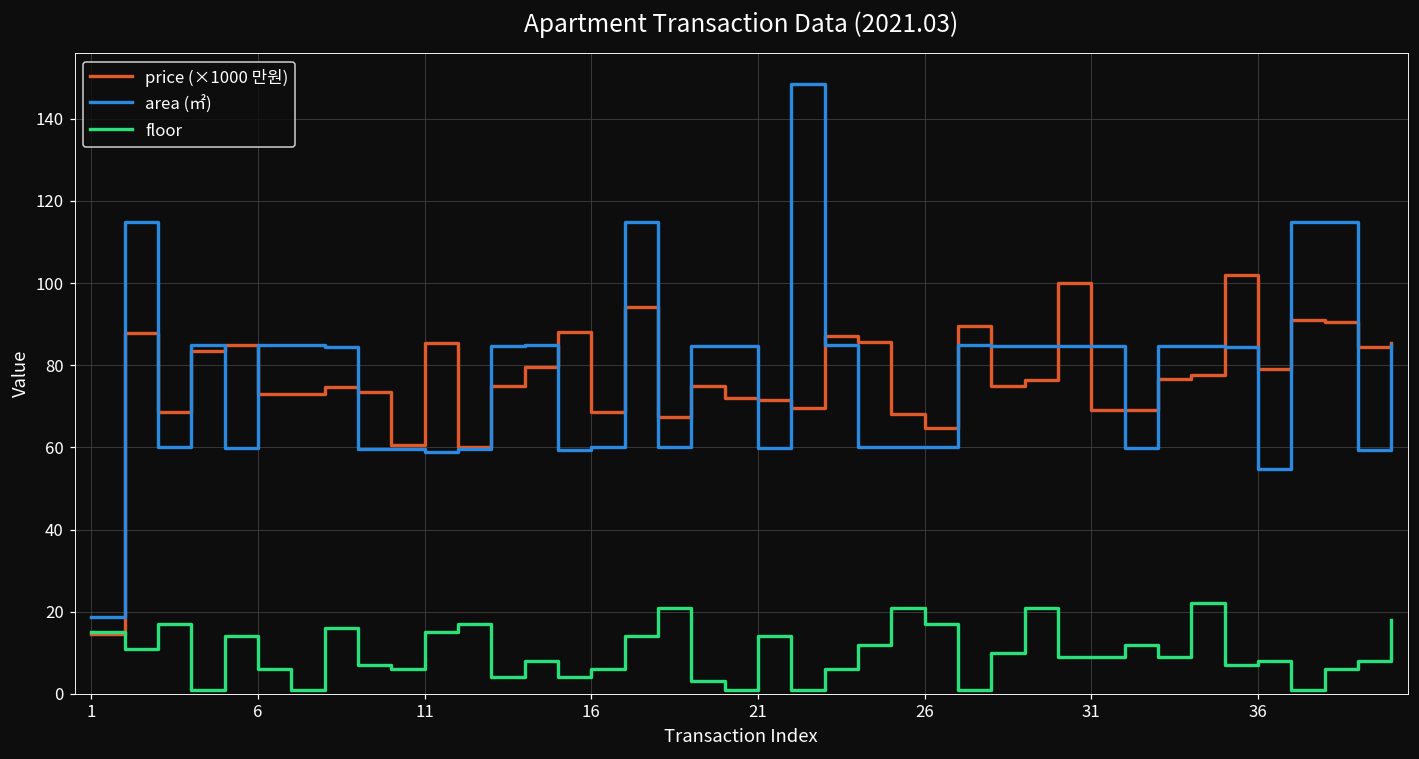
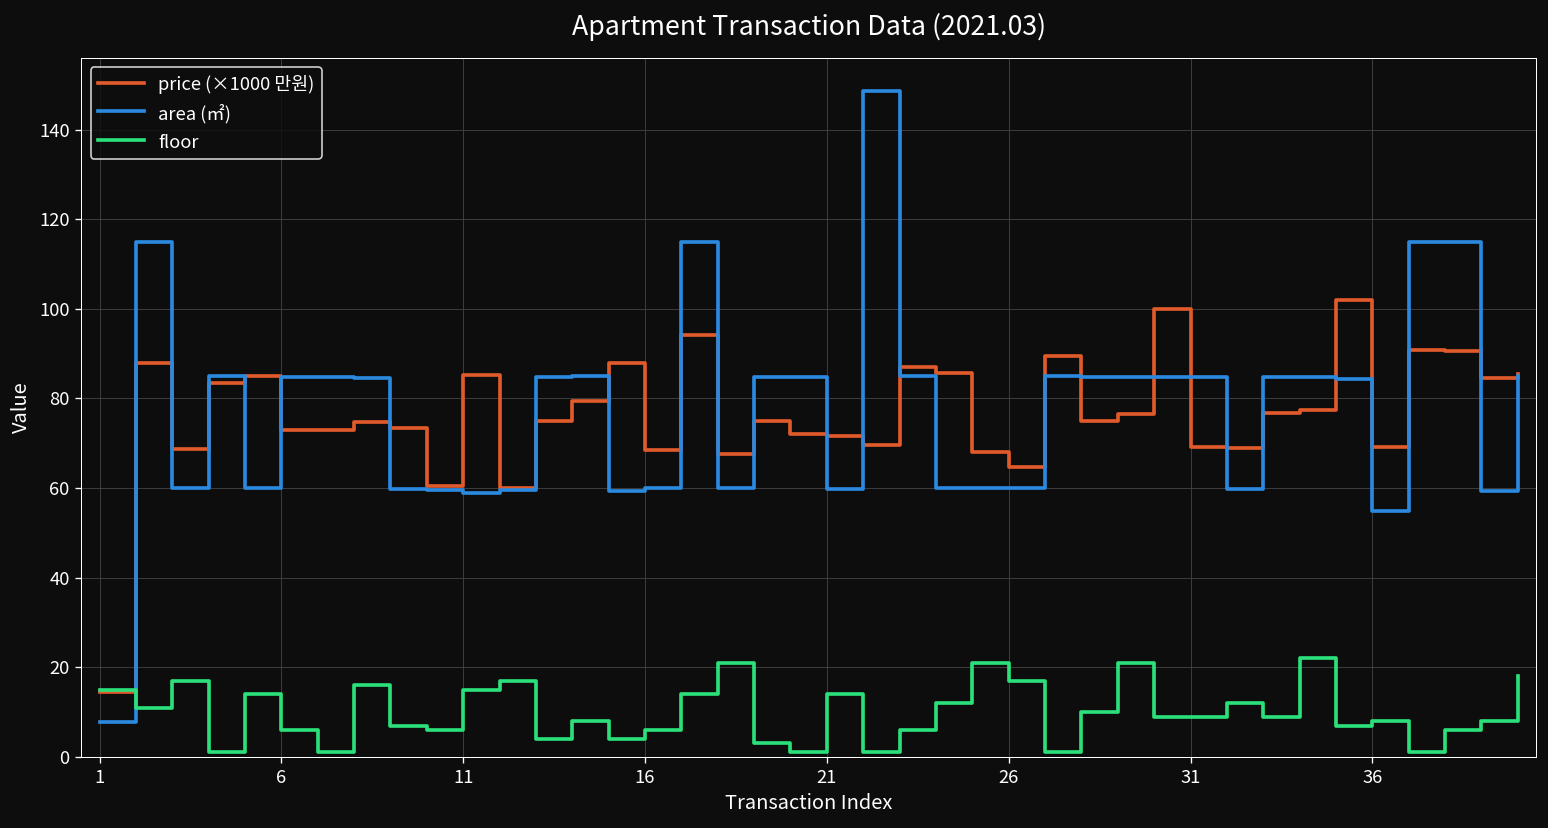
area (㎡), 1: 19 -> 8
price (×1000 만원), 36: 79 -> 69
